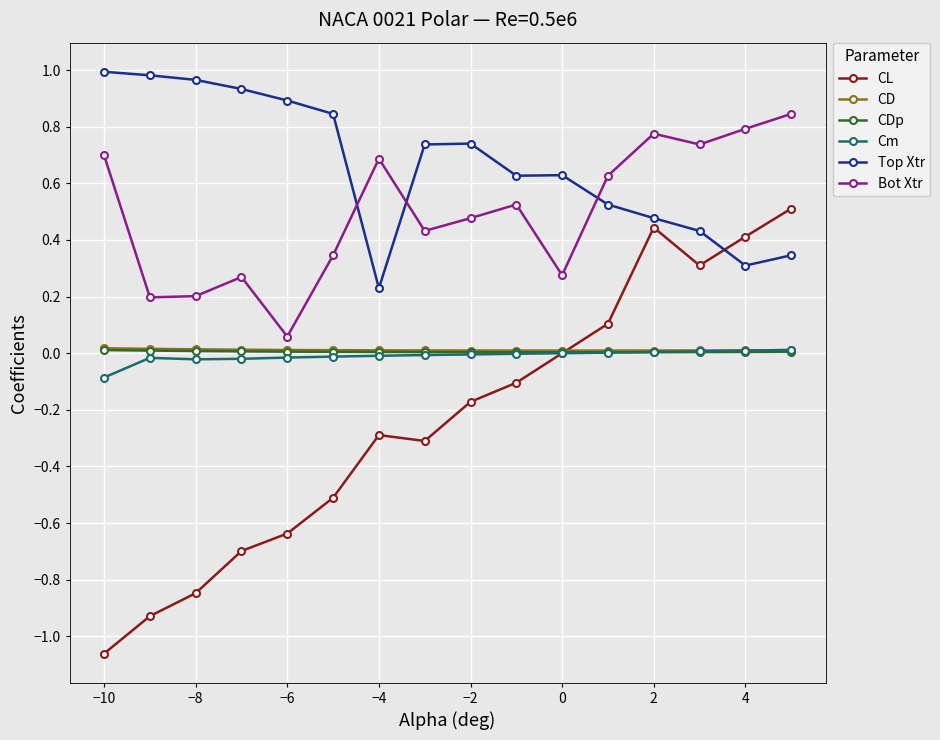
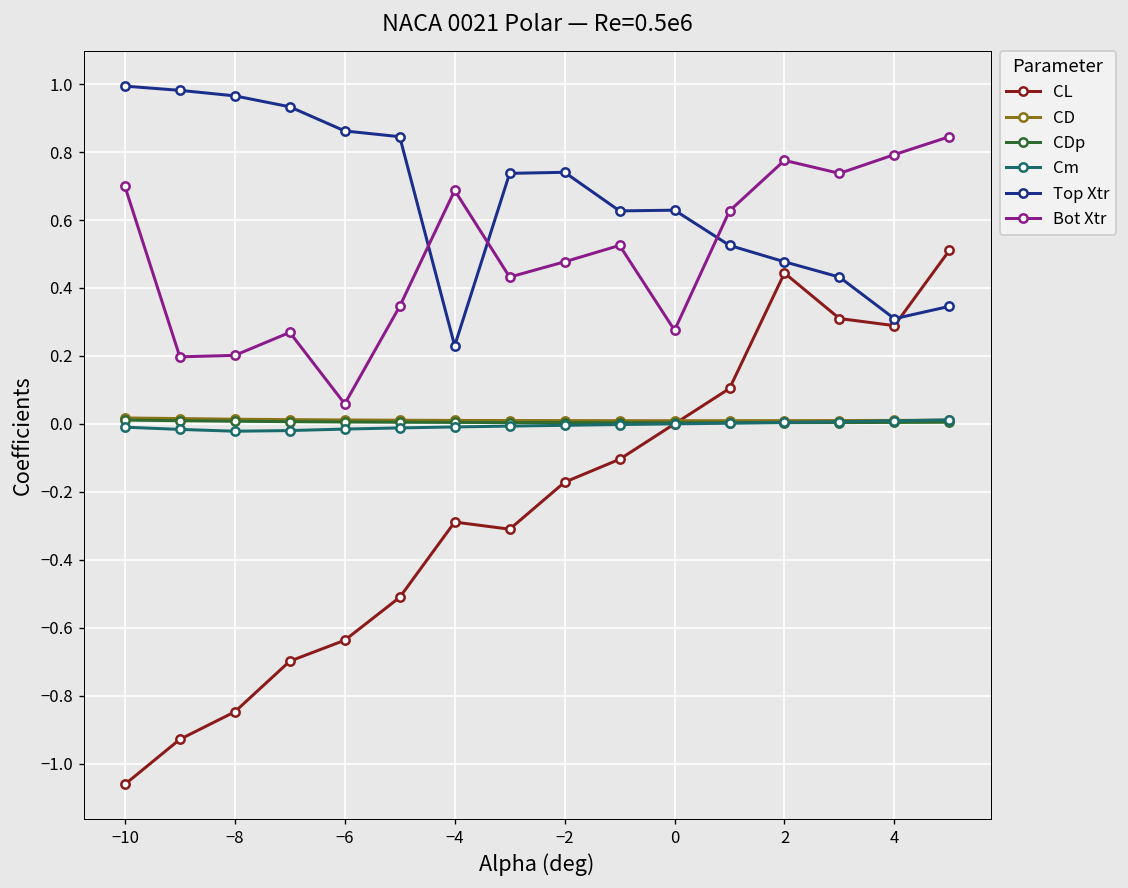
Cm, −10: -0.09 -> -0.01
Top Xtr, −6: 0.89 -> 0.86
CL, 4: 0.41 -> 0.29
